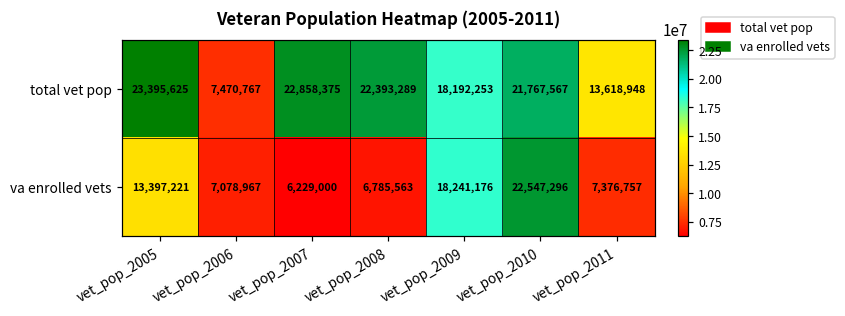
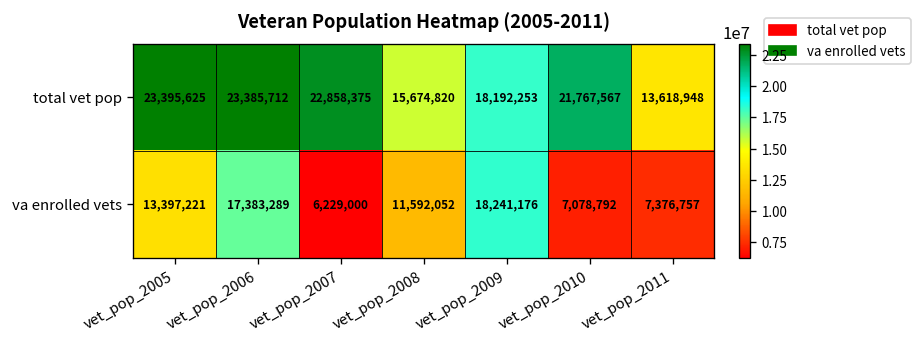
total vet pop, vet_pop_2006: 7,470,767 -> 23,385,712
total vet pop, vet_pop_2008: 22,393,289 -> 15,674,820
va enrolled vets, vet_pop_2006: 7,078,967 -> 17,383,289
va enrolled vets, vet_pop_2008: 6,785,563 -> 11,592,052
va enrolled vets, vet_pop_2010: 22,547,296 -> 7,078,792
